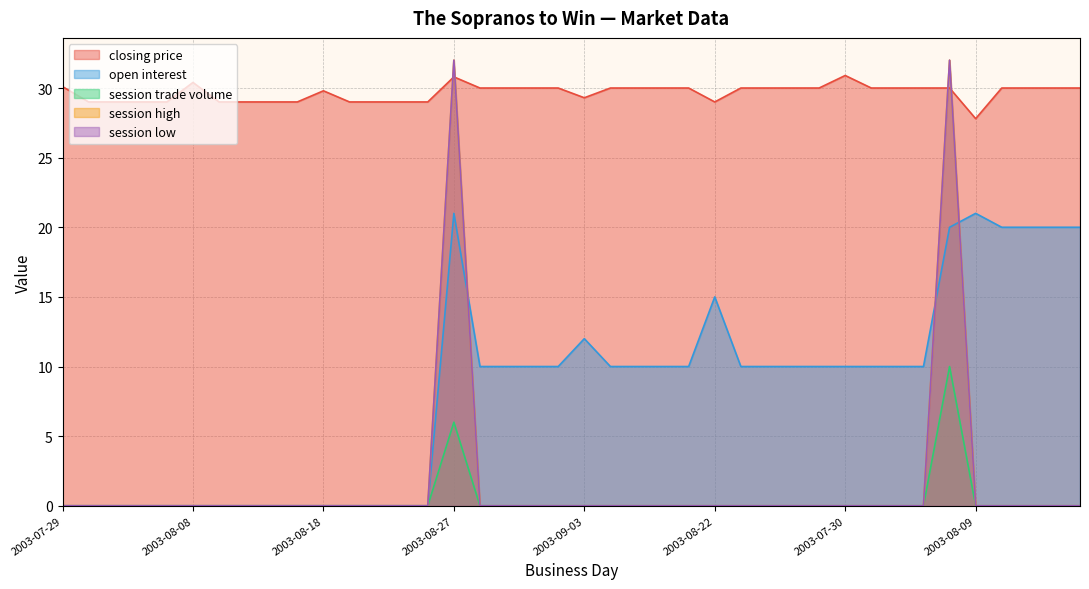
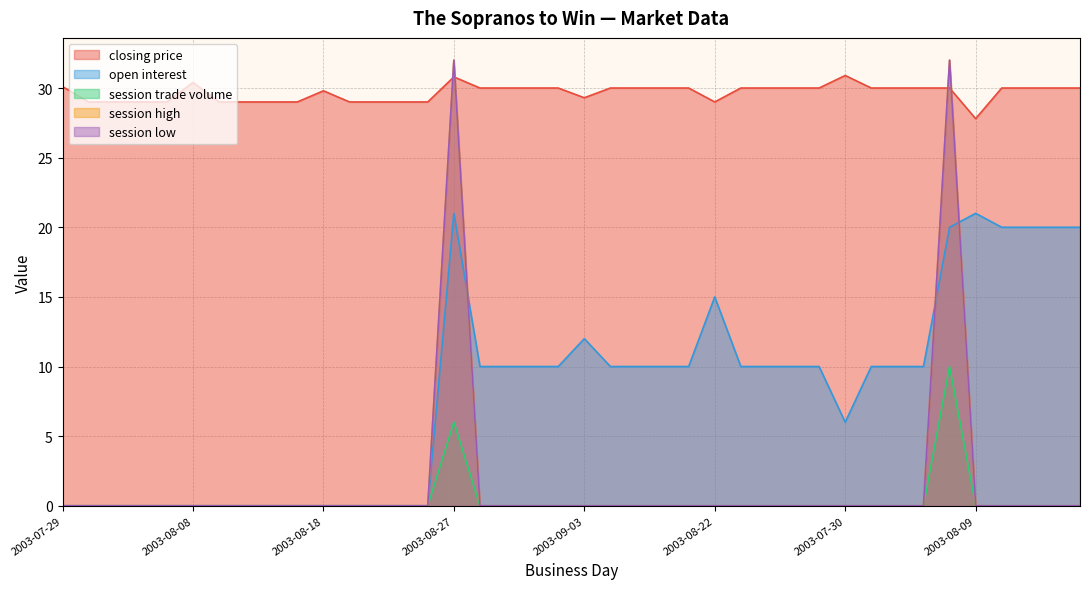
open interest, 2003-07-30: 10 -> 6
